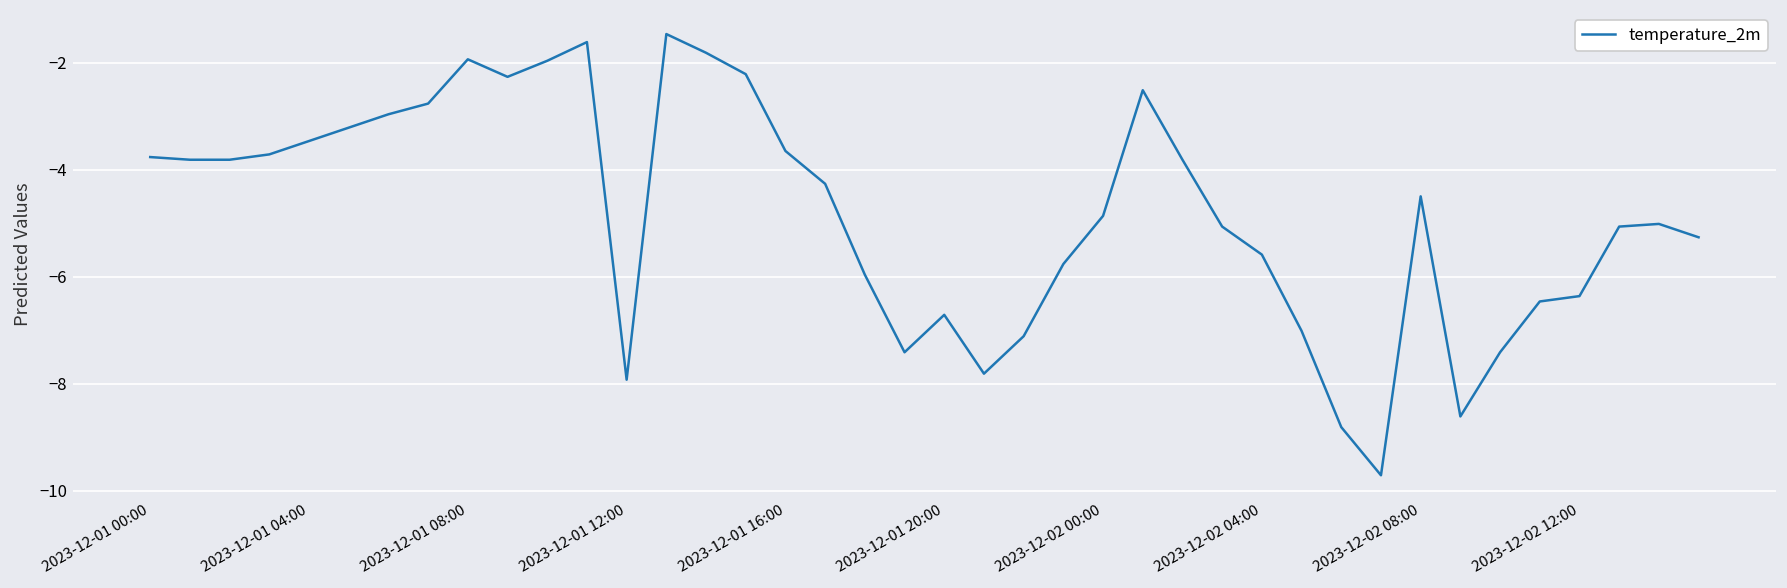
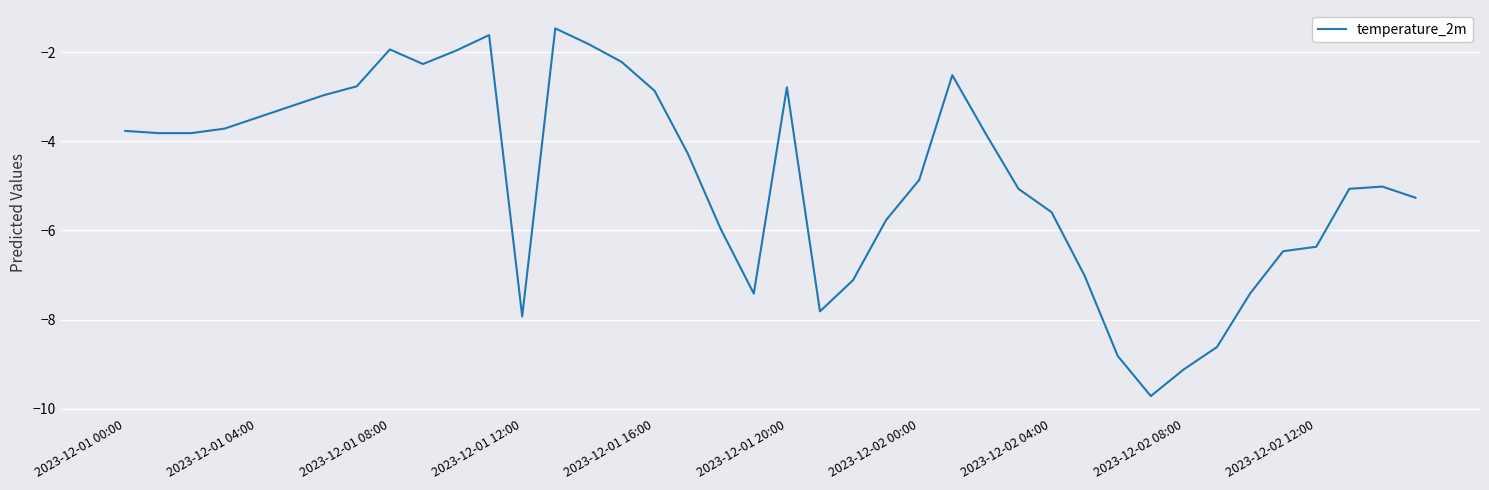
2023-12-01 16:00: -3.7 -> -2.9
2023-12-01 20:00: -6.7 -> -2.8
2023-12-02 08:00: -4.5 -> -9.1
